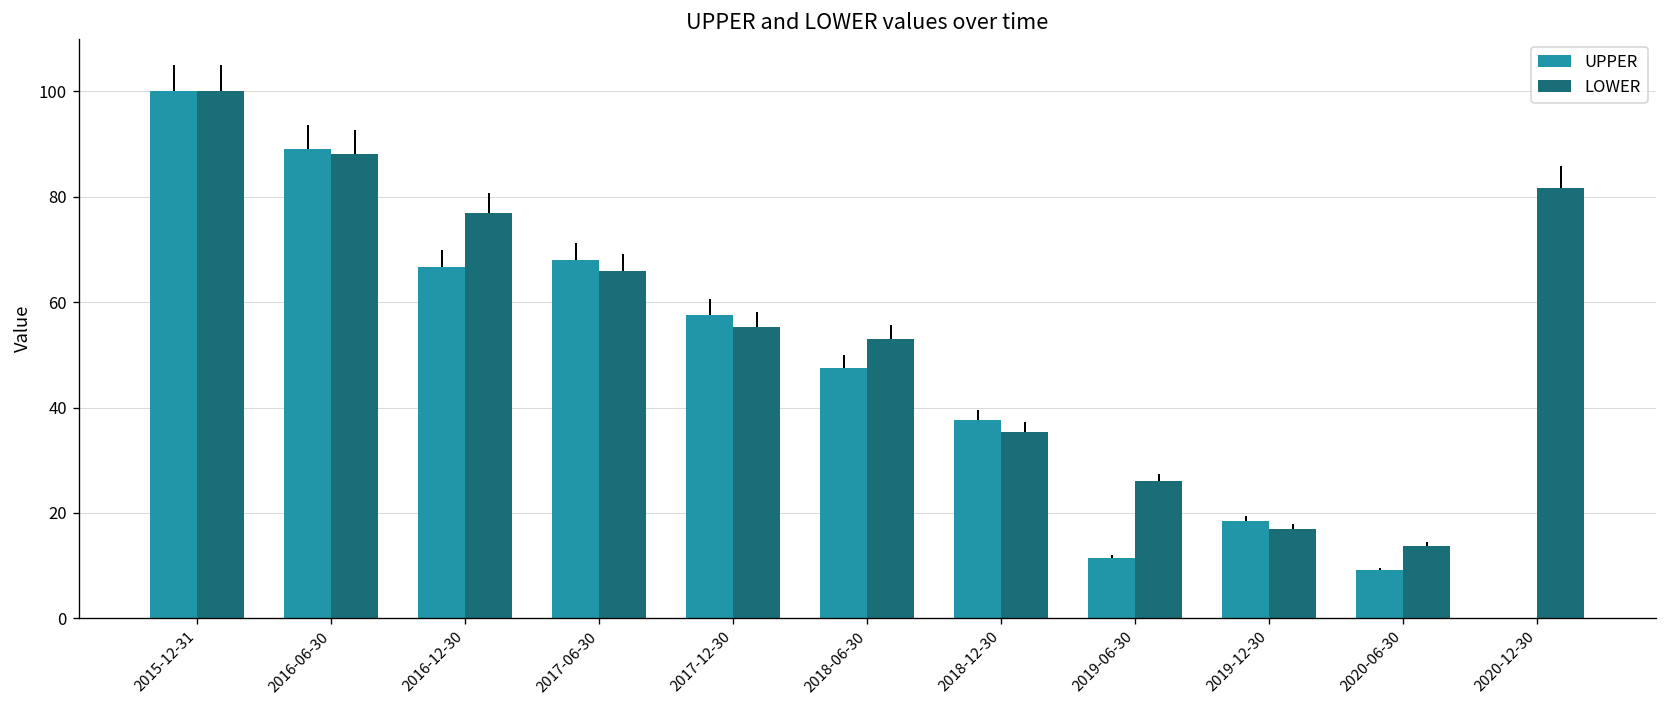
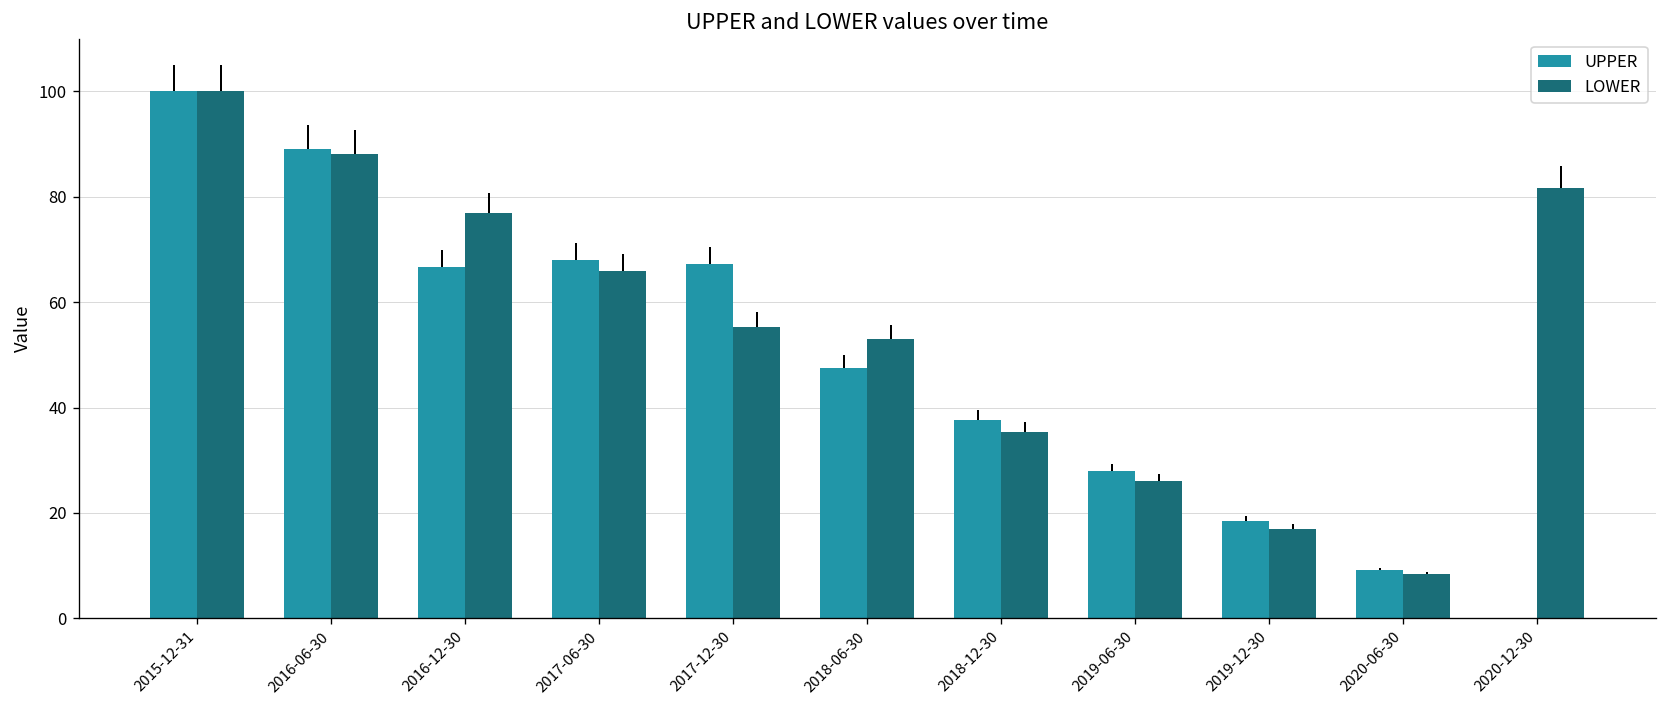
UPPER, 2017-12-30: 58 -> 67
UPPER, 2019-06-30: 11 -> 28
LOWER, 2020-06-30: 14 -> 8
